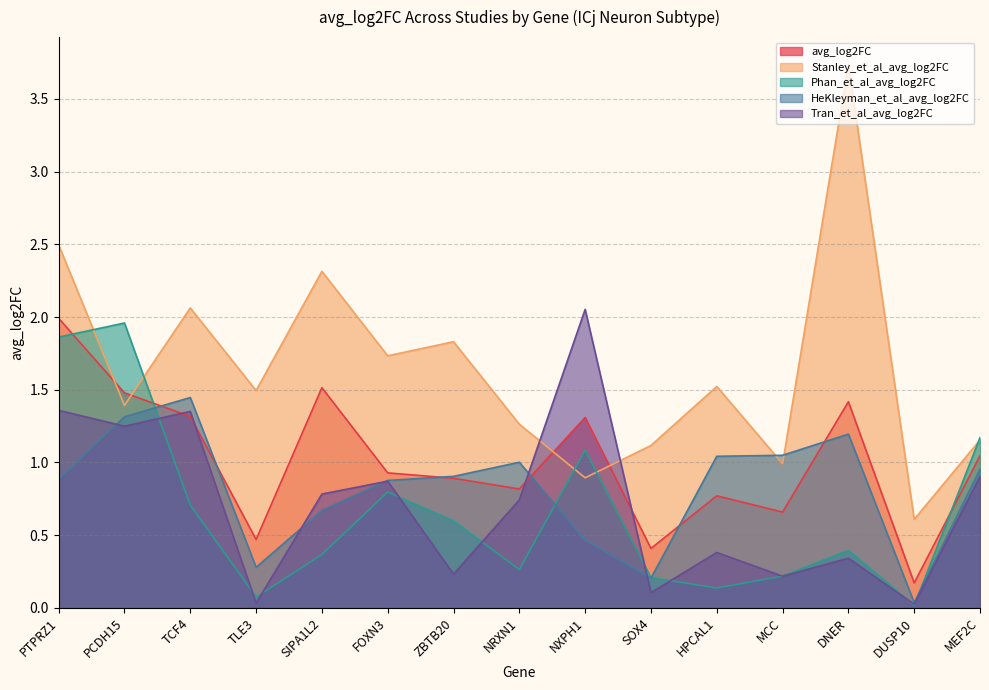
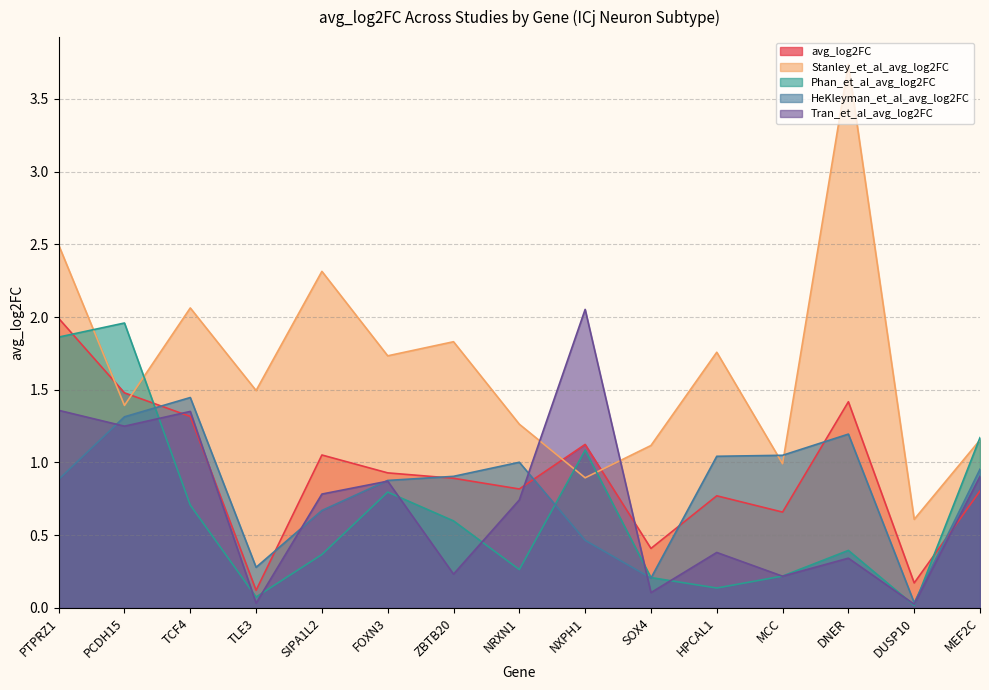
avg_log2FC, TLE3: 0.47 -> 0.12
avg_log2FC, SIPA1L2: 1.51 -> 1.05
avg_log2FC, NXPH1: 1.31 -> 1.12
Stanley_et_al_avg_log2FC, HPCAL1: 1.52 -> 1.76
avg_log2FC, MEF2C: 1.05 -> 0.80
